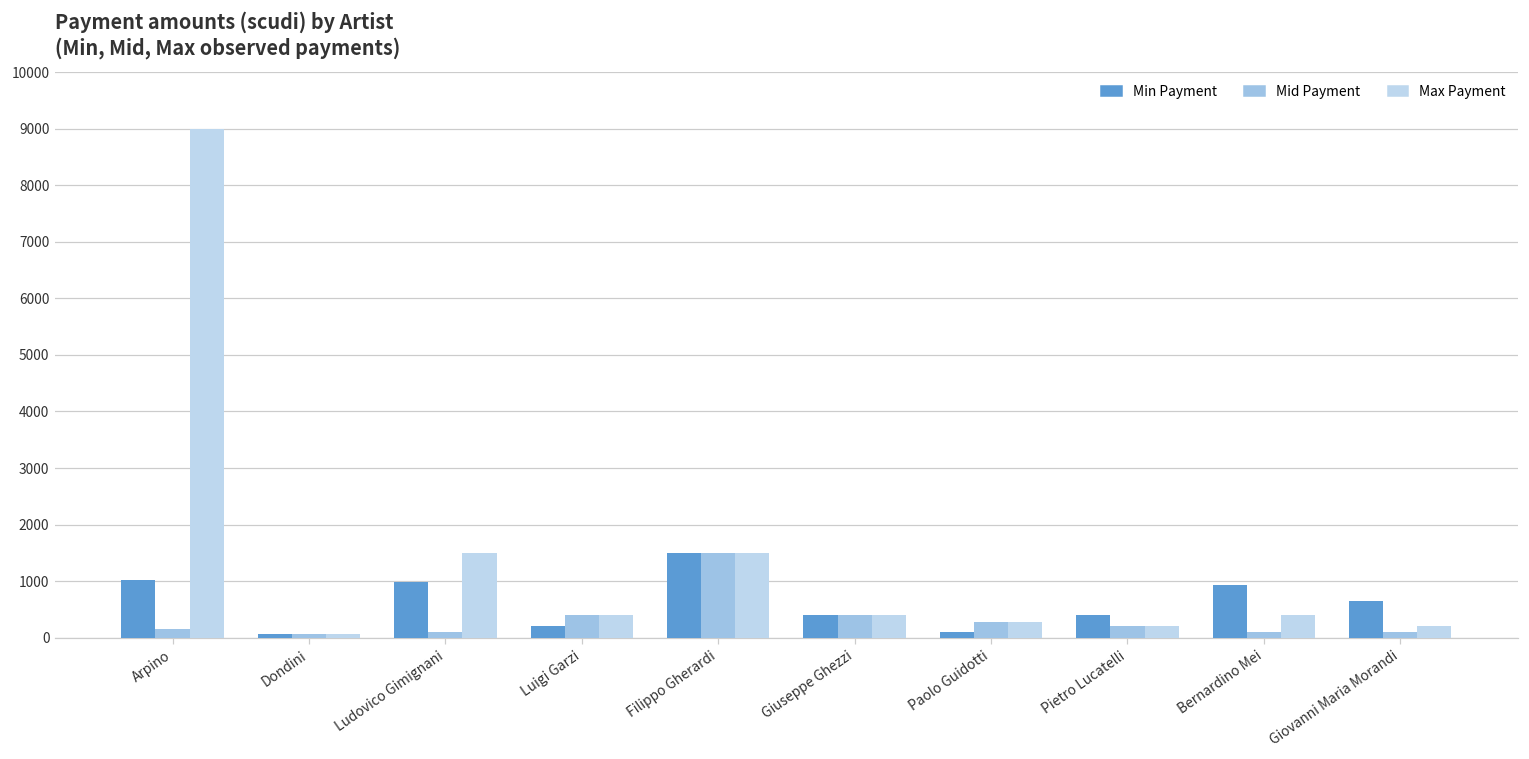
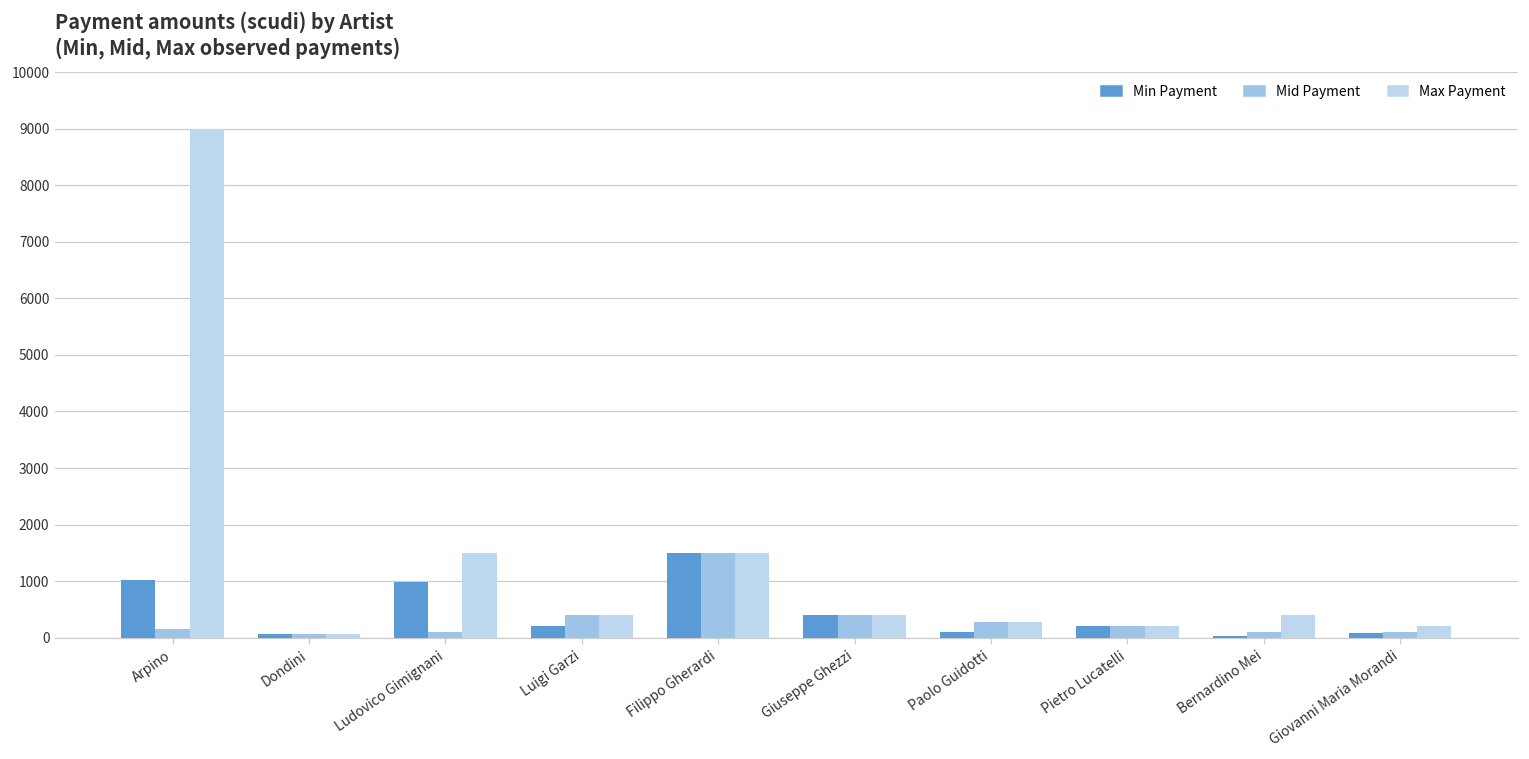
Min Payment, Pietro Lucatelli: 400 -> 200
Min Payment, Bernardino Mei: 900 -> 0
Min Payment, Giovanni Maria Morandi: 700 -> 100
